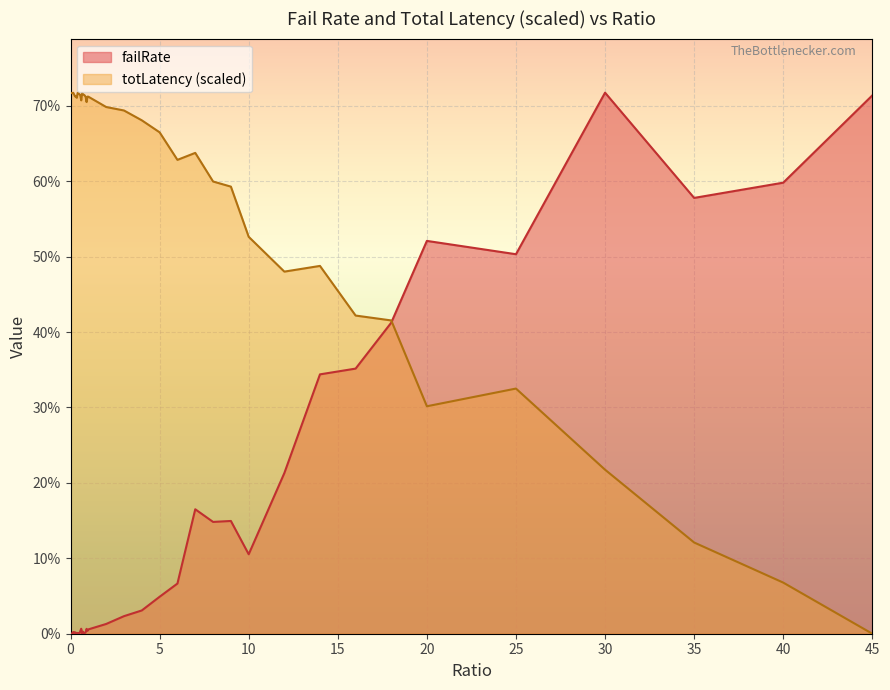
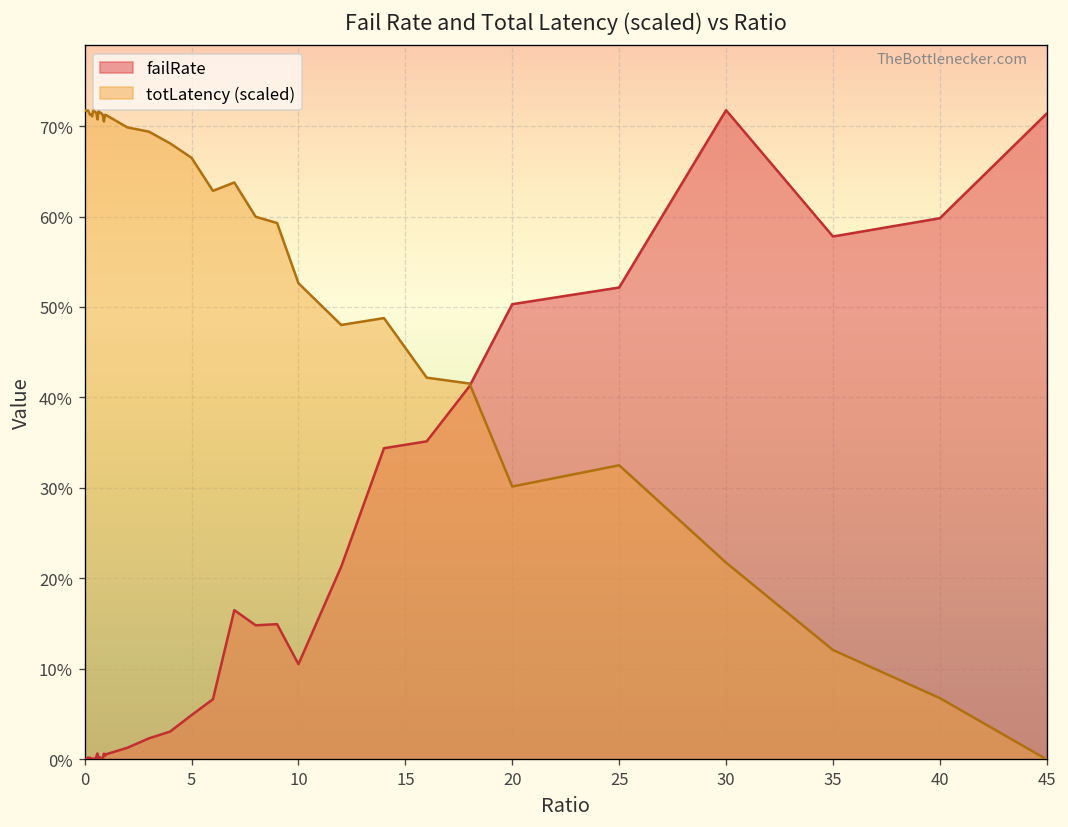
failRate, 20: 52% -> 50%
failRate, 25: 50% -> 52%
